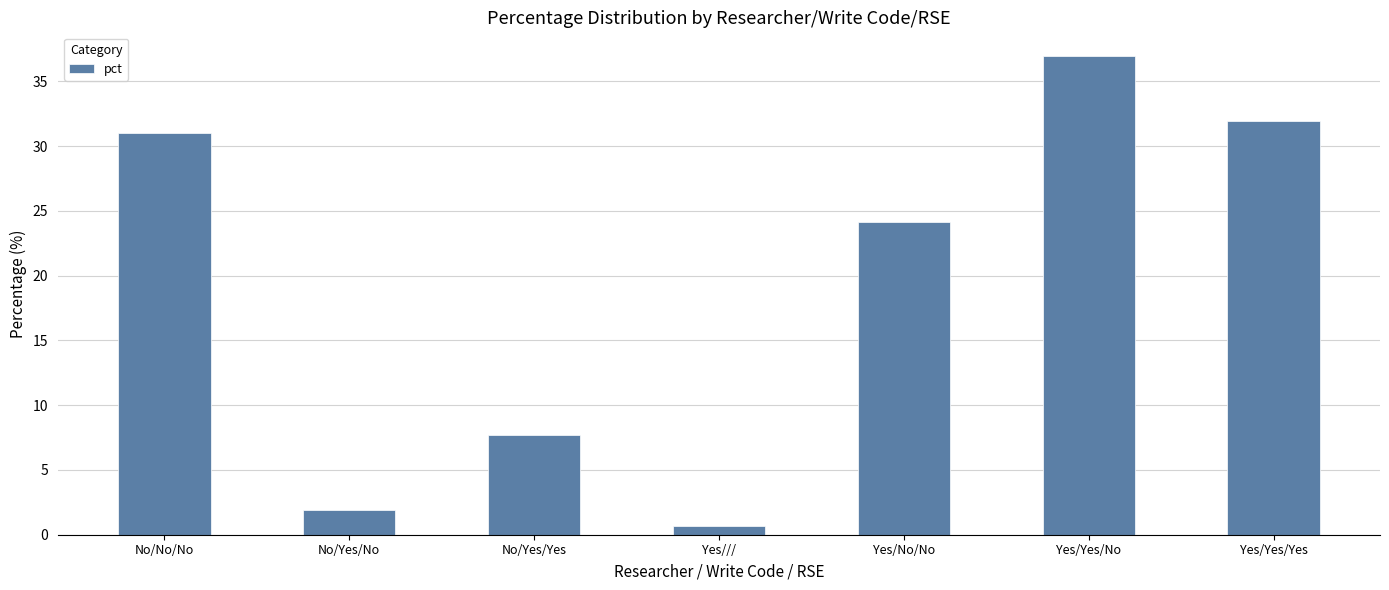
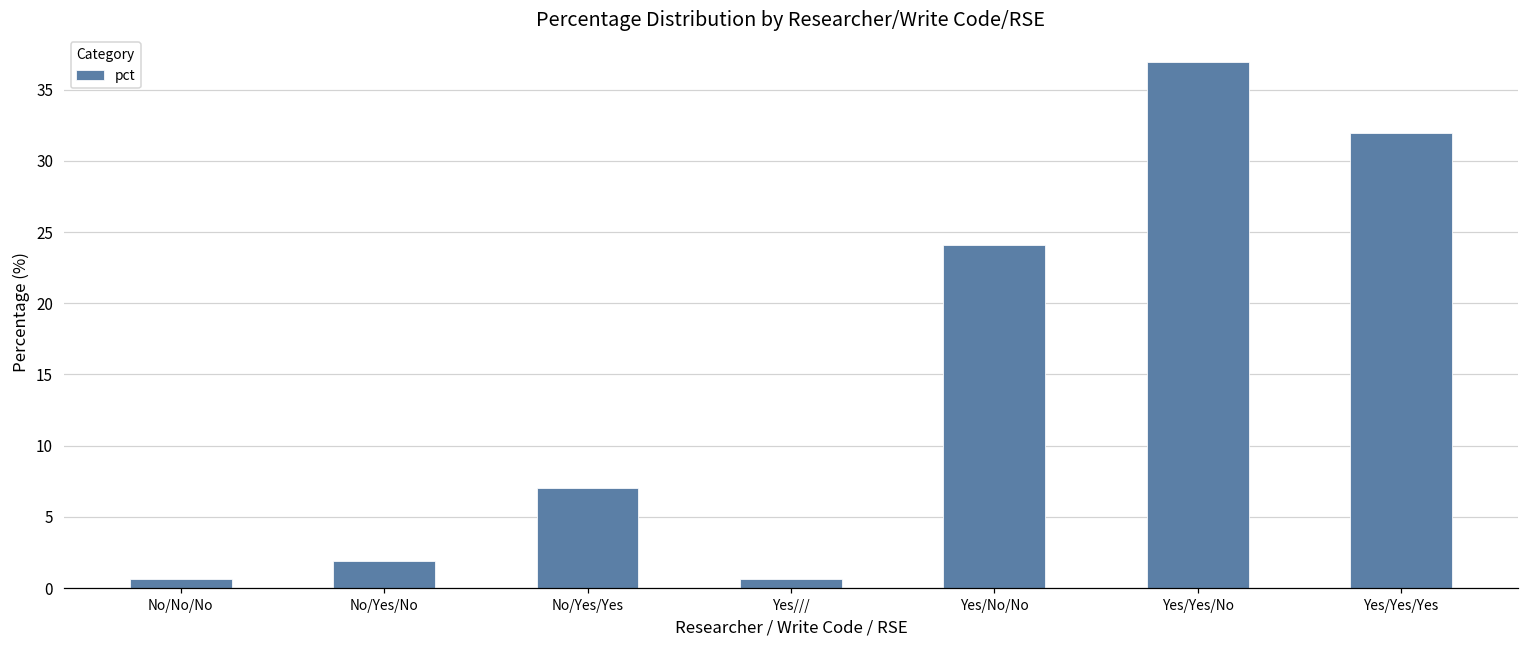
No/No/No: 31.0 -> 0.6
No/Yes/Yes: 7.7 -> 7.0
